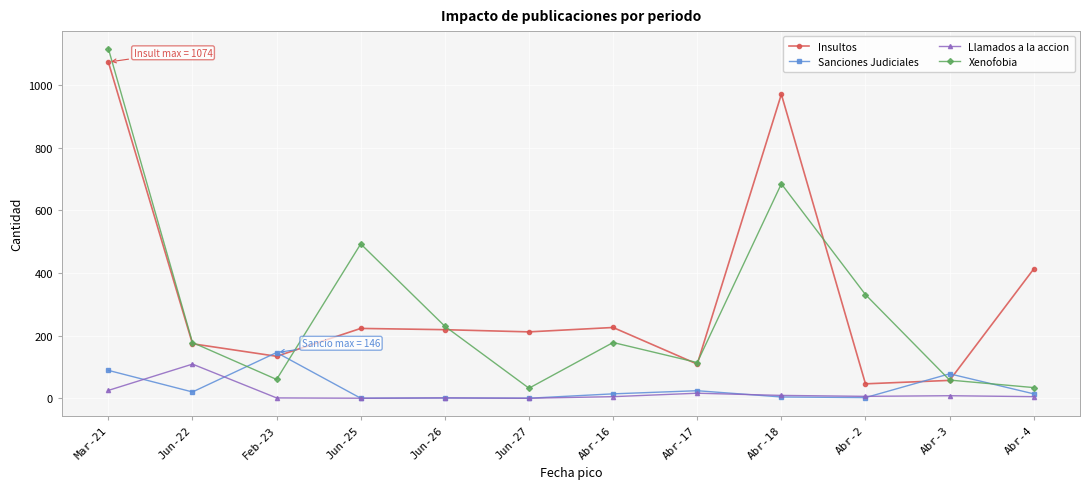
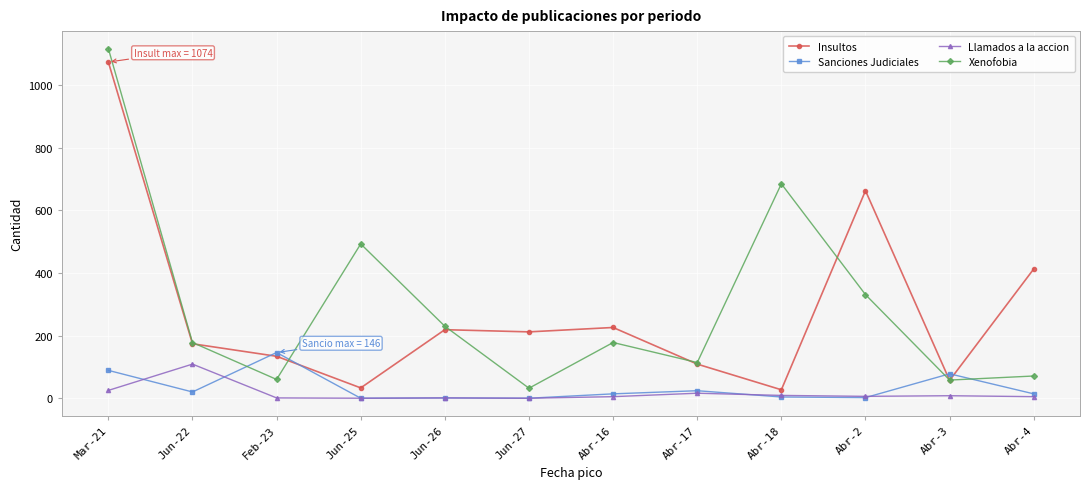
Insultos, Jun-25: 220 -> 30
Insultos, Abr-18: 970 -> 30
Insultos, Abr-2: 50 -> 660
Xenofobia, Abr-4: 30 -> 70
